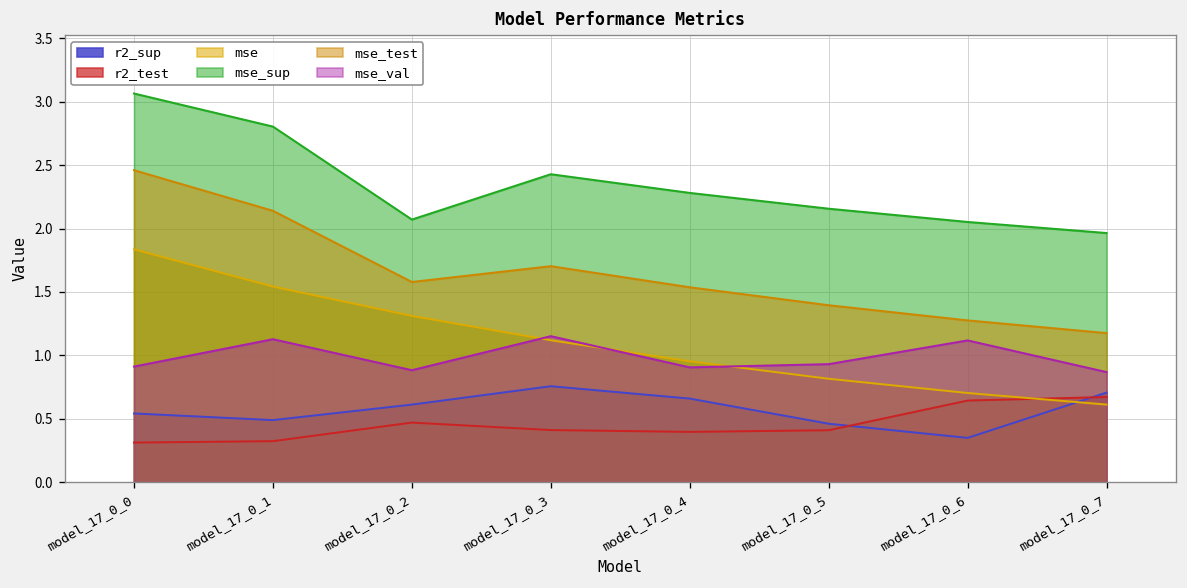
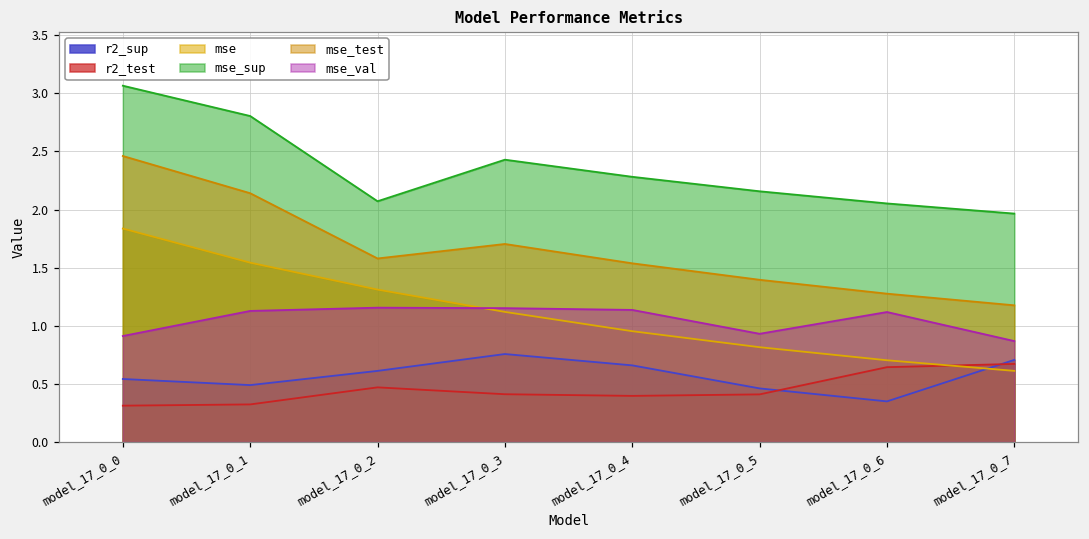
mse_val, model_17_0_2: 0.88 -> 1.16
mse_val, model_17_0_4: 0.91 -> 1.14
